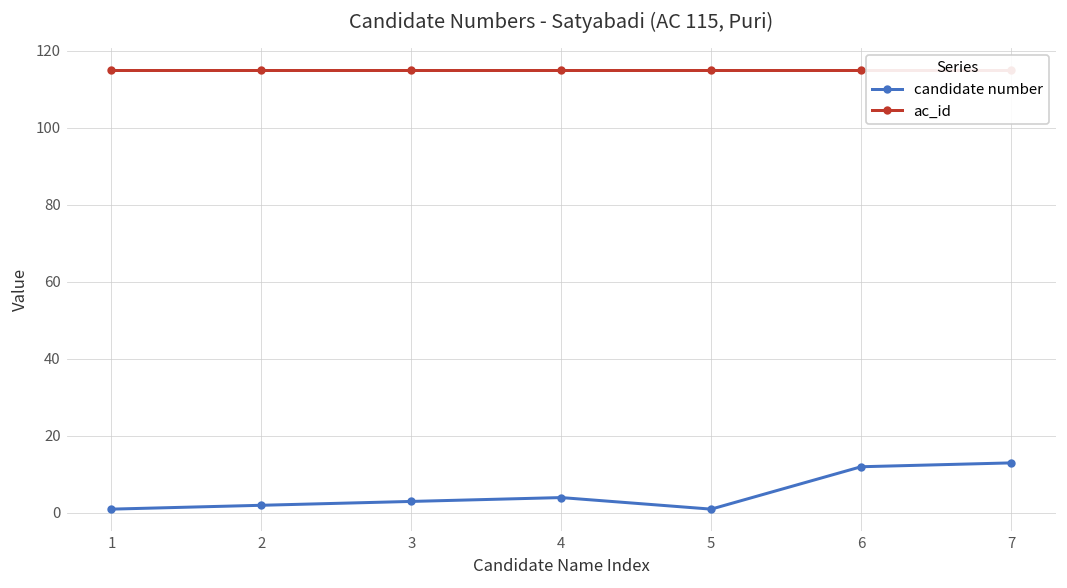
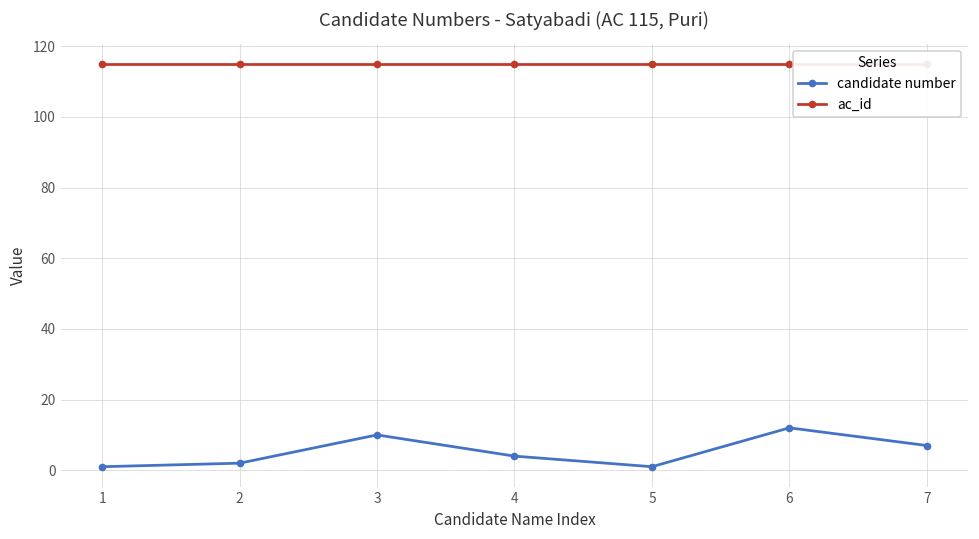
candidate number, 3: 3 -> 10
candidate number, 7: 13 -> 7
